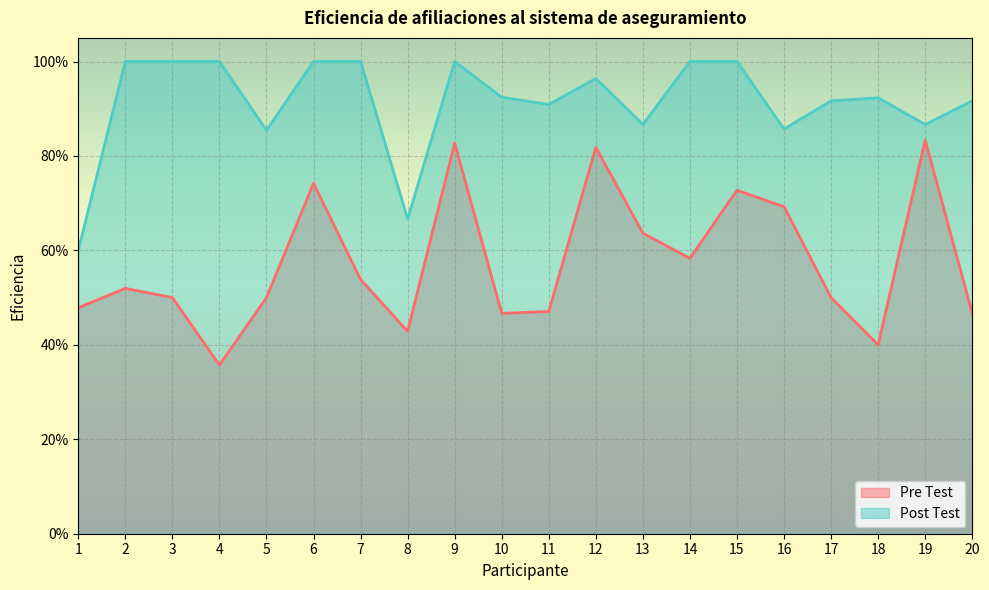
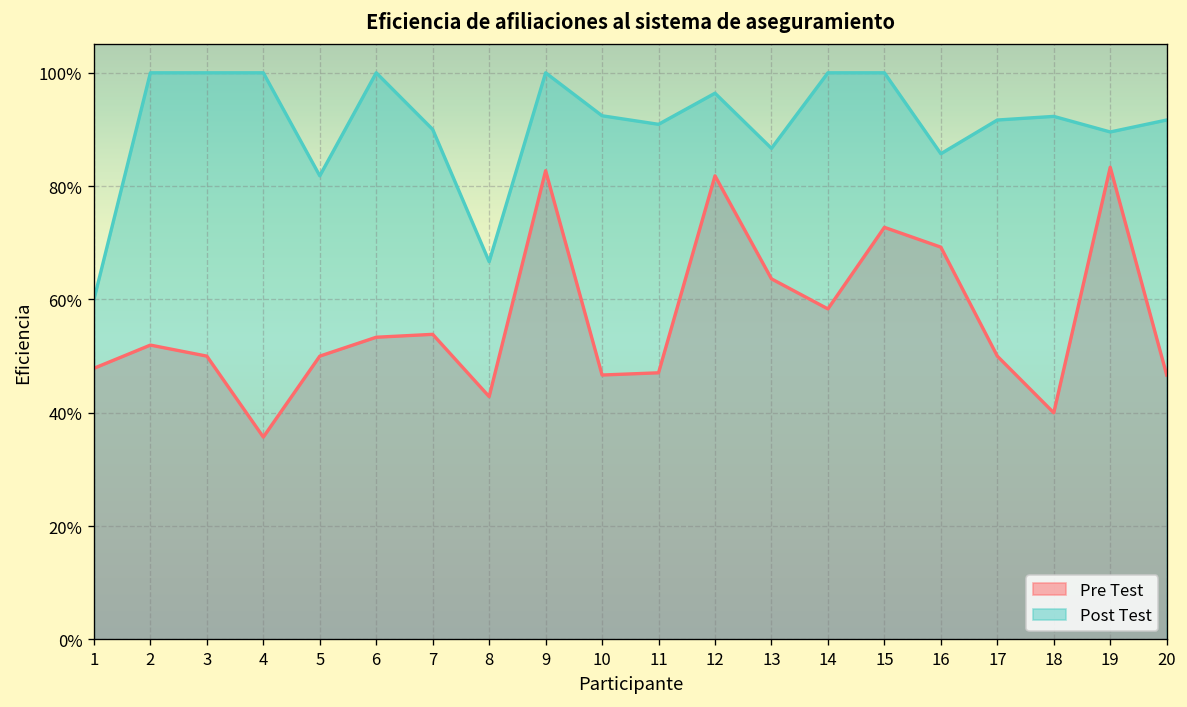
Post Test, 5: 85% -> 82%
Pre Test, 6: 74% -> 53%
Post Test, 7: 100% -> 90%
Post Test, 19: 87% -> 90%
